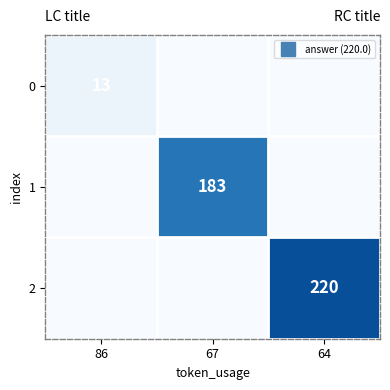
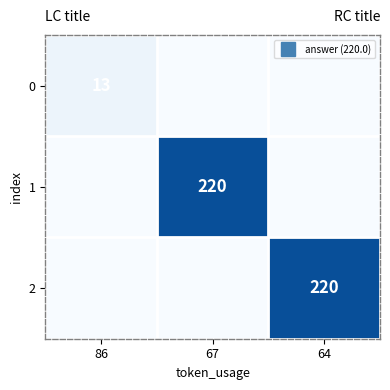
1, 67: 183 -> 220
